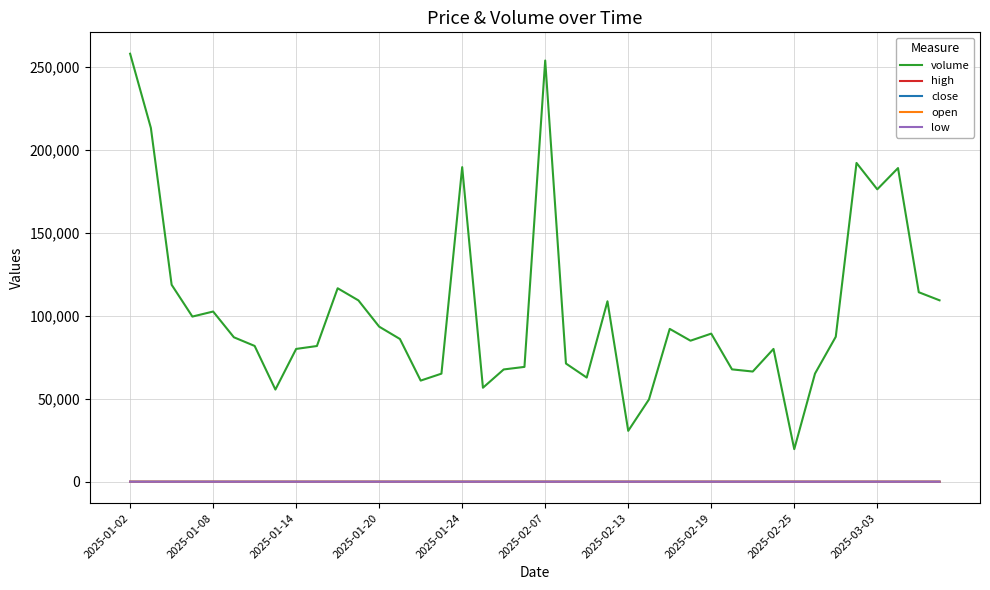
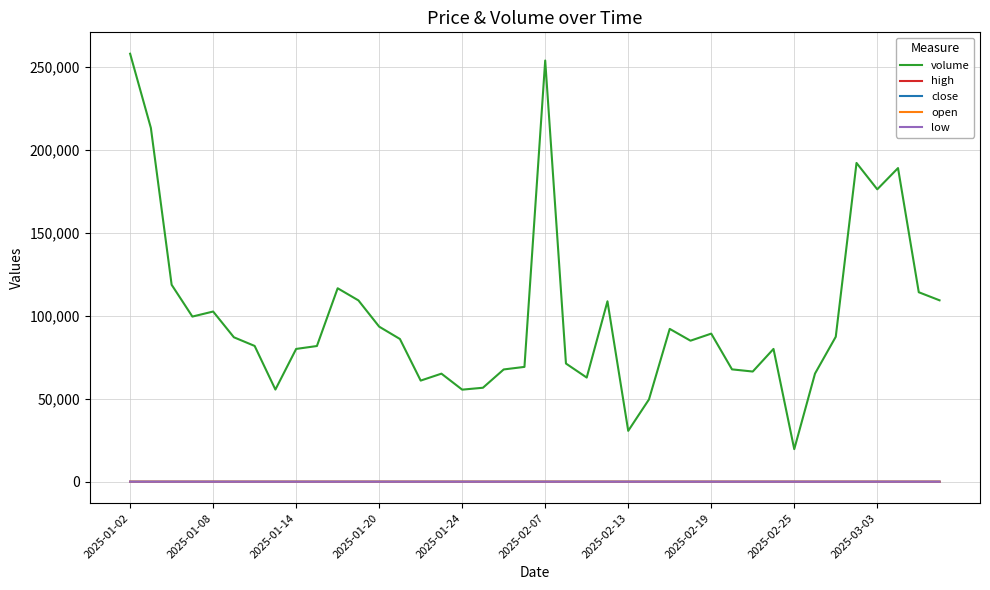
volume, 2025-01-24: 190,000 -> 56,000
